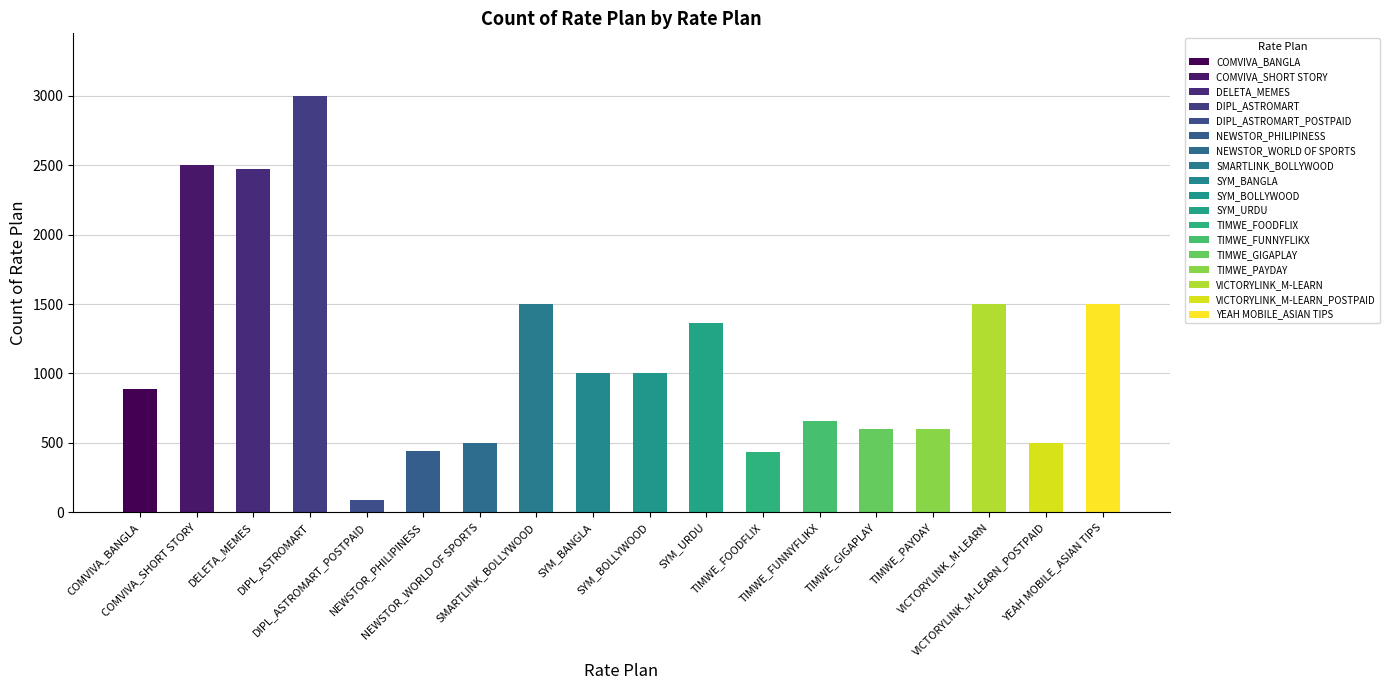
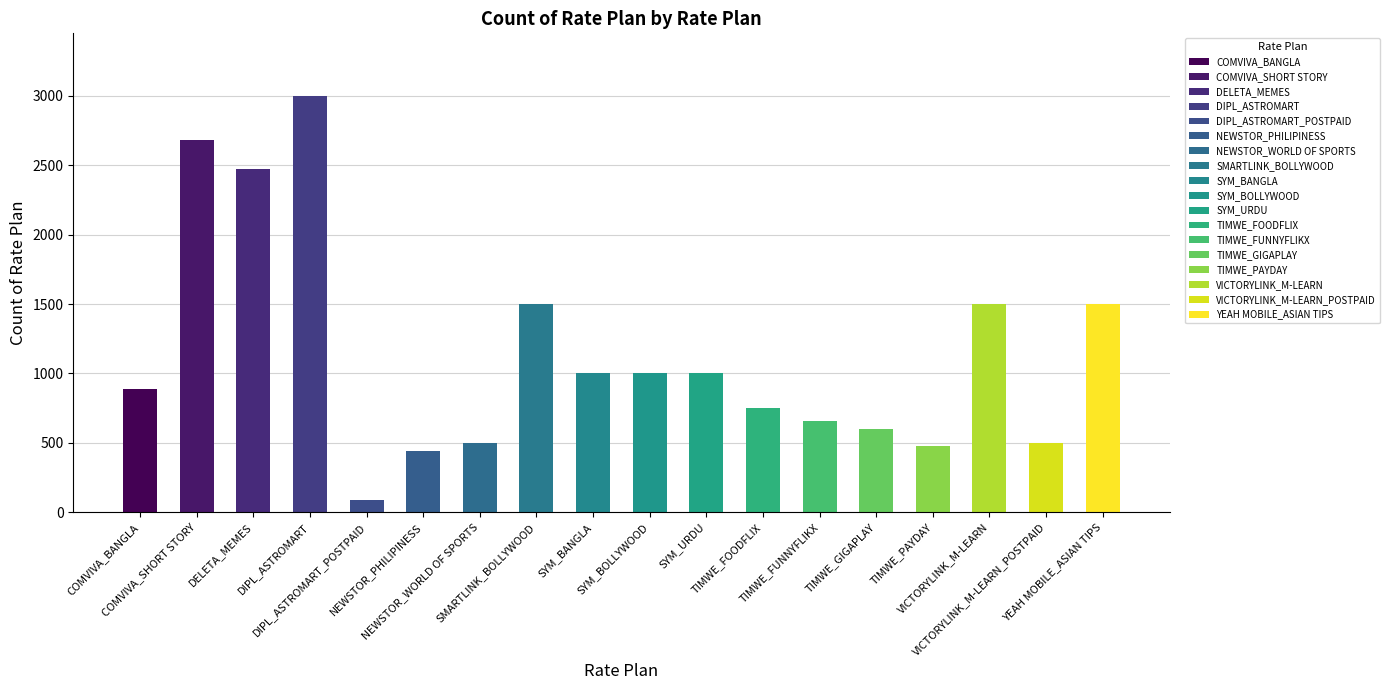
COMVIVA_SHORT STORY: 2500 -> 2680
SYM_URDU: 1360 -> 1000
TIMWE_FOODFLIX: 430 -> 750
TIMWE_PAYDAY: 600 -> 480
